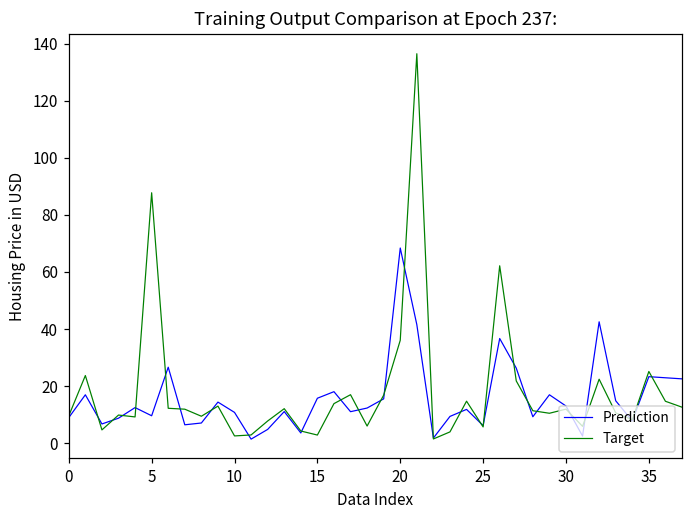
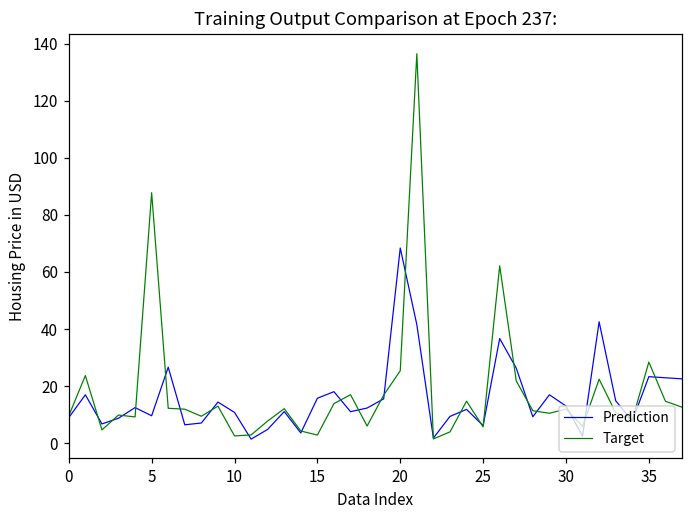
Target, 20: 36 -> 25
Target, 35: 25 -> 28
